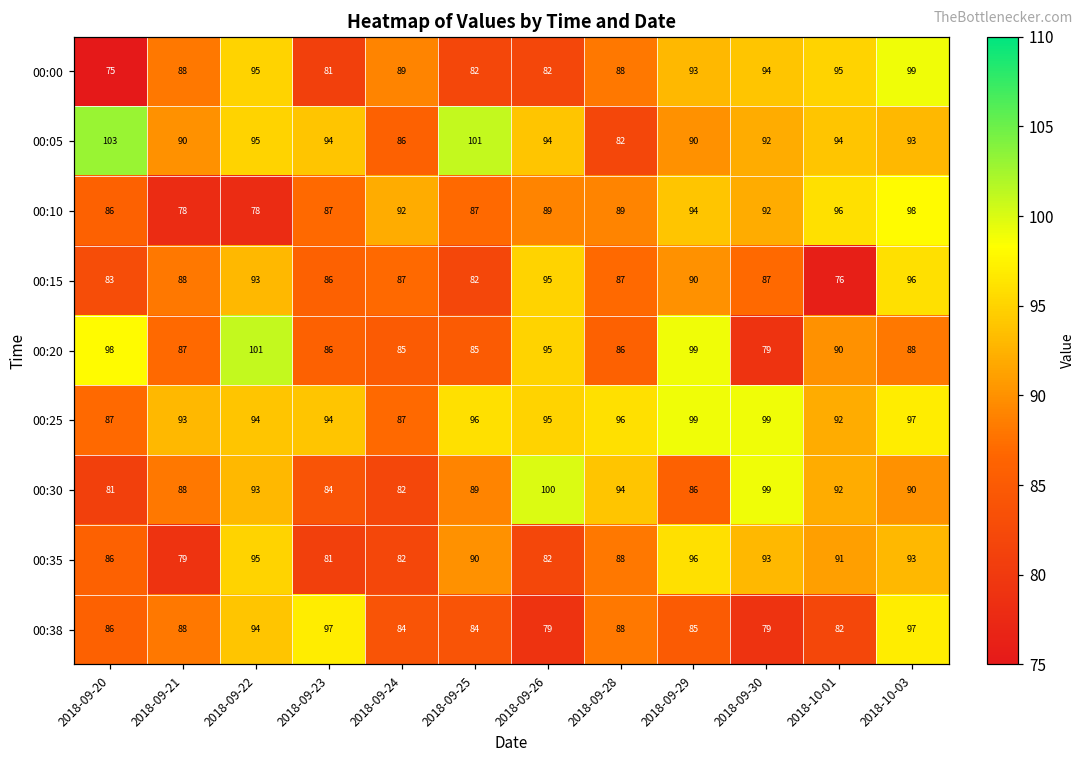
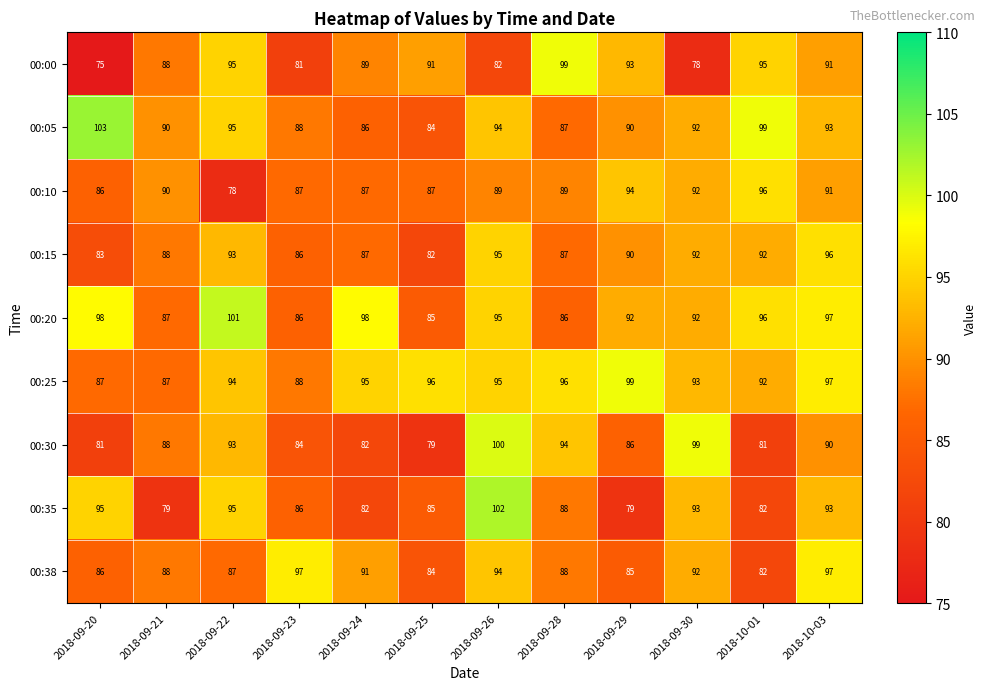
00:00, 2018-09-25: 82 -> 91
00:00, 2018-09-28: 88 -> 99
00:00, 2018-09-30: 94 -> 78
00:00, 2018-10-03: 99 -> 91
00:05, 2018-09-23: 94 -> 88
00:05, 2018-09-25: 101 -> 84
00:05, 2018-09-28: 82 -> 87
00:05, 2018-10-01: 94 -> 99
00:10, 2018-09-21: 78 -> 90
00:10, 2018-09-24: 92 -> 87
00:10, 2018-10-03: 98 -> 91
00:15, 2018-09-30: 87 -> 92
00:15, 2018-10-01: 76 -> 92
00:20, 2018-09-24: 85 -> 98
00:20, 2018-09-29: 99 -> 92
00:20, 2018-09-30: 79 -> 92
00:20, 2018-10-01: 90 -> 96
00:20, 2018-10-03: 88 -> 97
00:25, 2018-09-21: 93 -> 87
00:25, 2018-09-23: 94 -> 88
00:25, 2018-09-24: 87 -> 95
00:25, 2018-09-30: 99 -> 93
00:30, 2018-09-25: 89 -> 79
00:30, 2018-10-01: 92 -> 81
00:35, 2018-09-20: 86 -> 95
00:35, 2018-09-23: 81 -> 86
00:35, 2018-09-25: 90 -> 85
00:35, 2018-09-26: 82 -> 102
00:35, 2018-09-29: 96 -> 79
00:35, 2018-10-01: 91 -> 82
00:38, 2018-09-22: 94 -> 87
00:38, 2018-09-24: 84 -> 91
00:38, 2018-09-26: 79 -> 94
00:38, 2018-09-30: 79 -> 92
